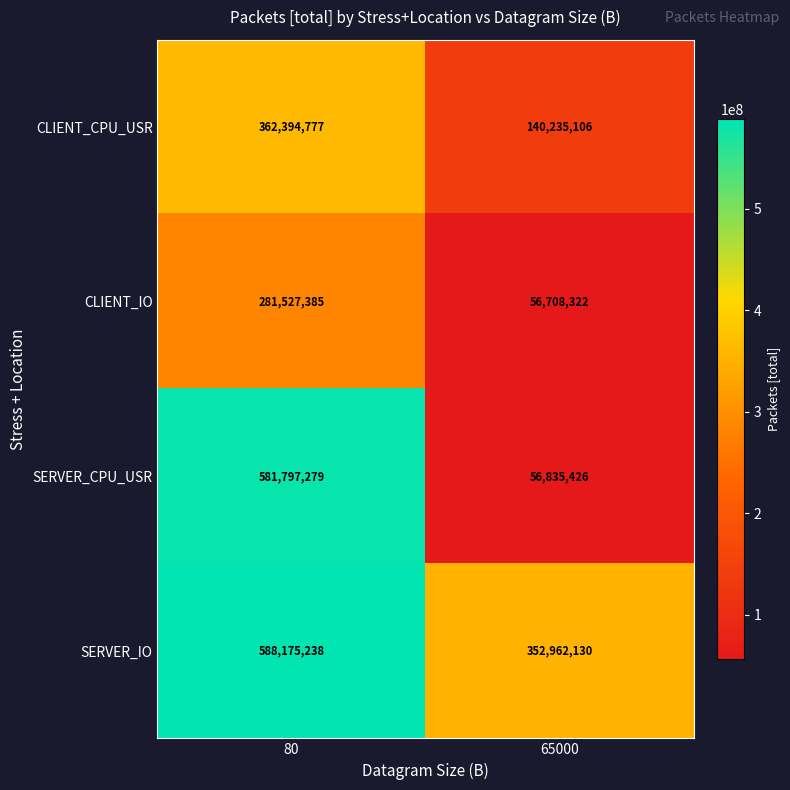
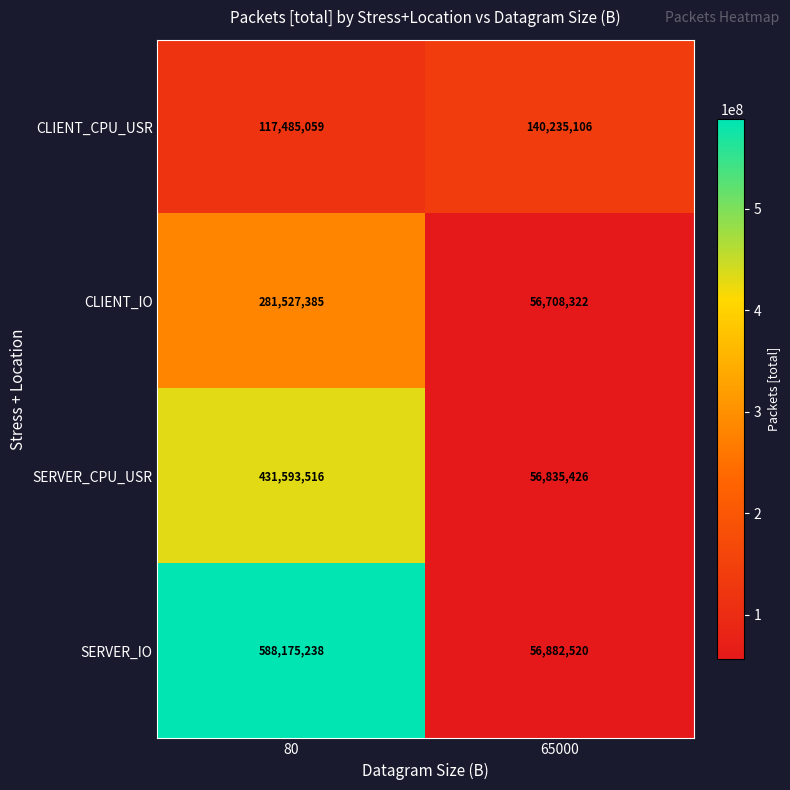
CLIENT_CPU_USR, 80: 362,394,777 -> 117,485,059
SERVER_CPU_USR, 80: 581,797,279 -> 431,593,516
SERVER_IO, 65000: 352,962,130 -> 56,882,520
